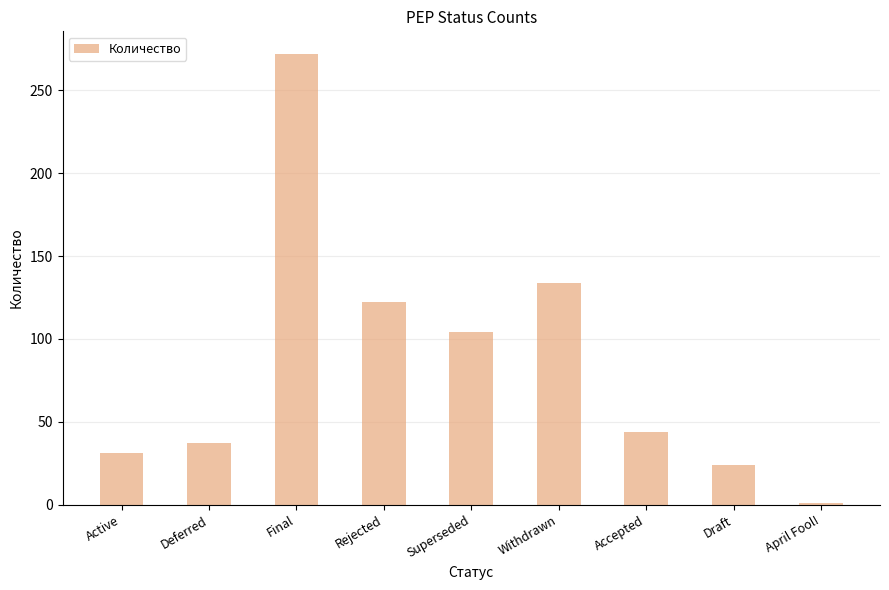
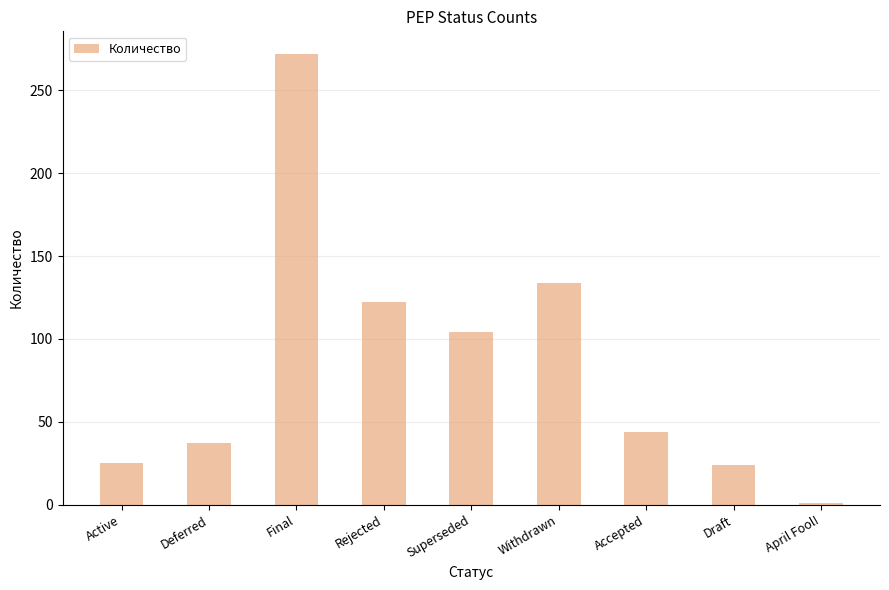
Active: 31 -> 25
